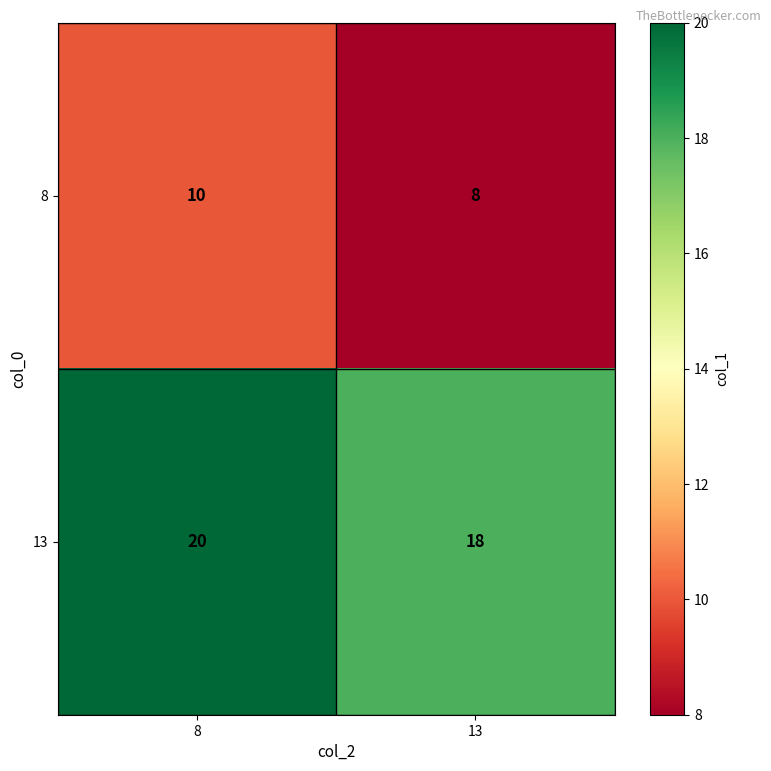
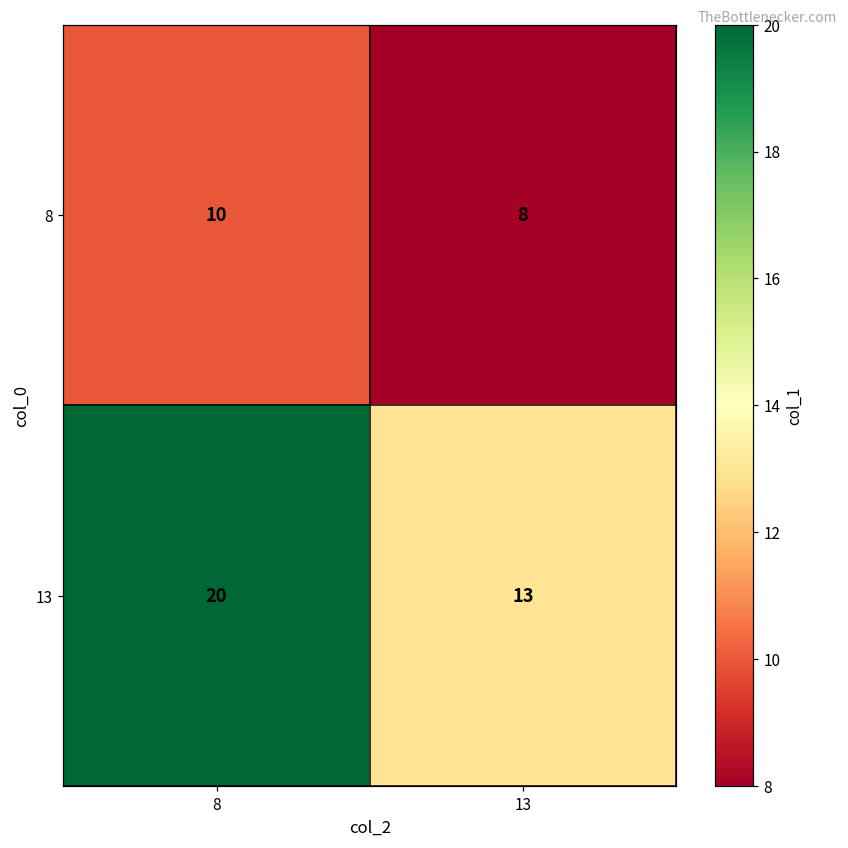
13, 13: 18 -> 13
